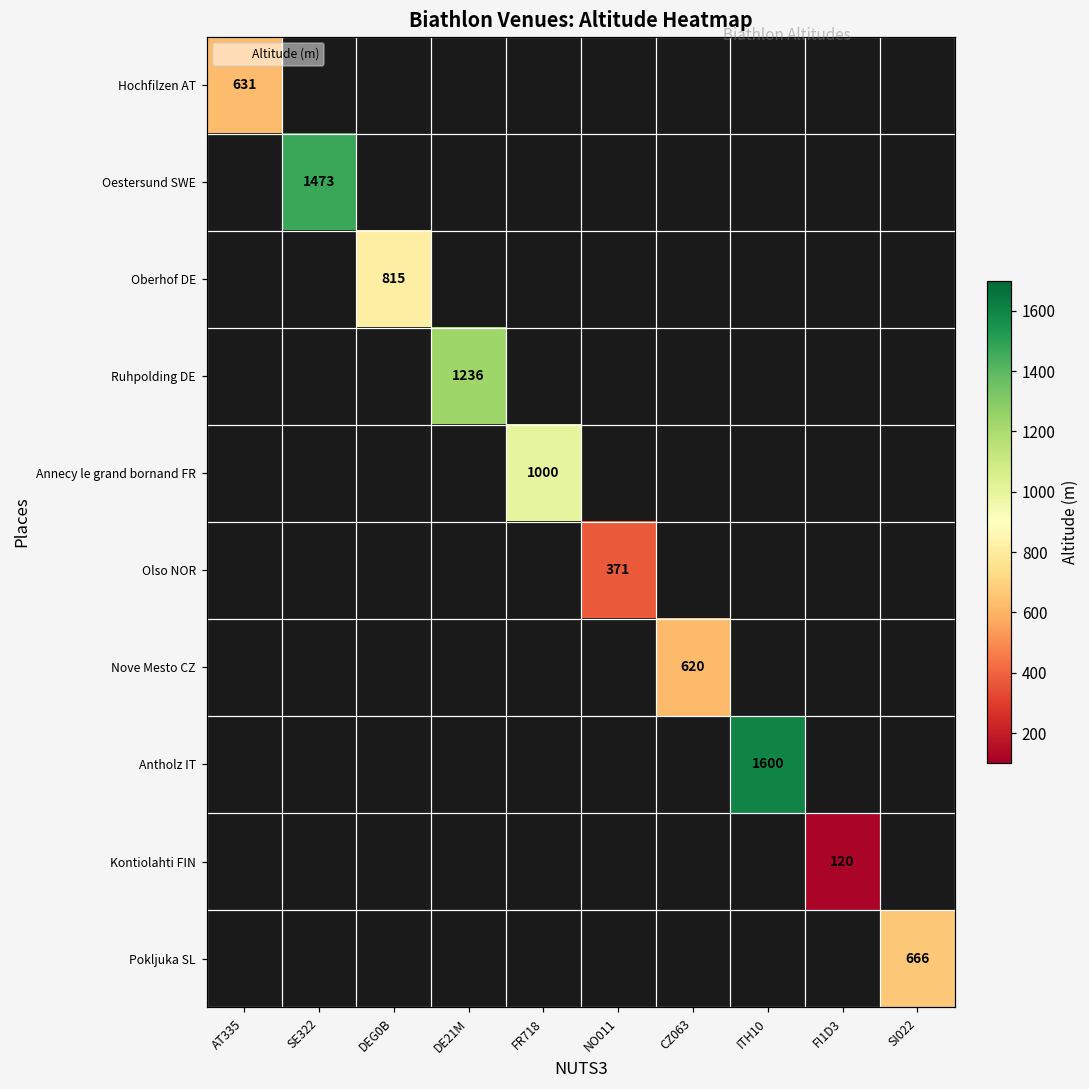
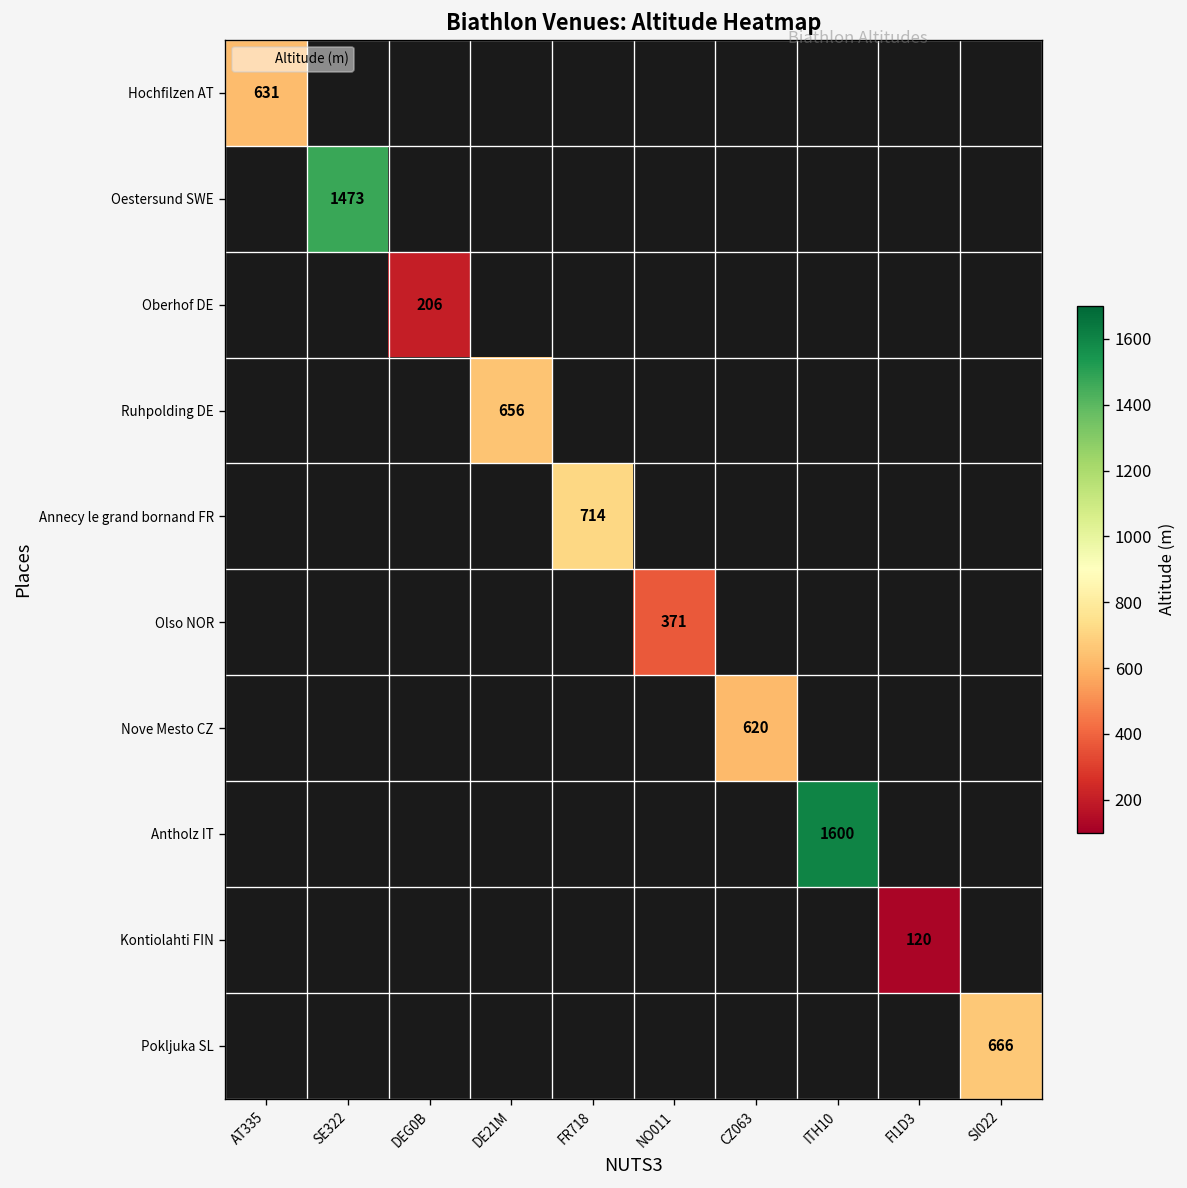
Oberhof DE, DEG0B: 815 -> 206
Ruhpolding DE, DE21M: 1236 -> 656
Annecy le grand bornand FR, FR718: 1000 -> 714
